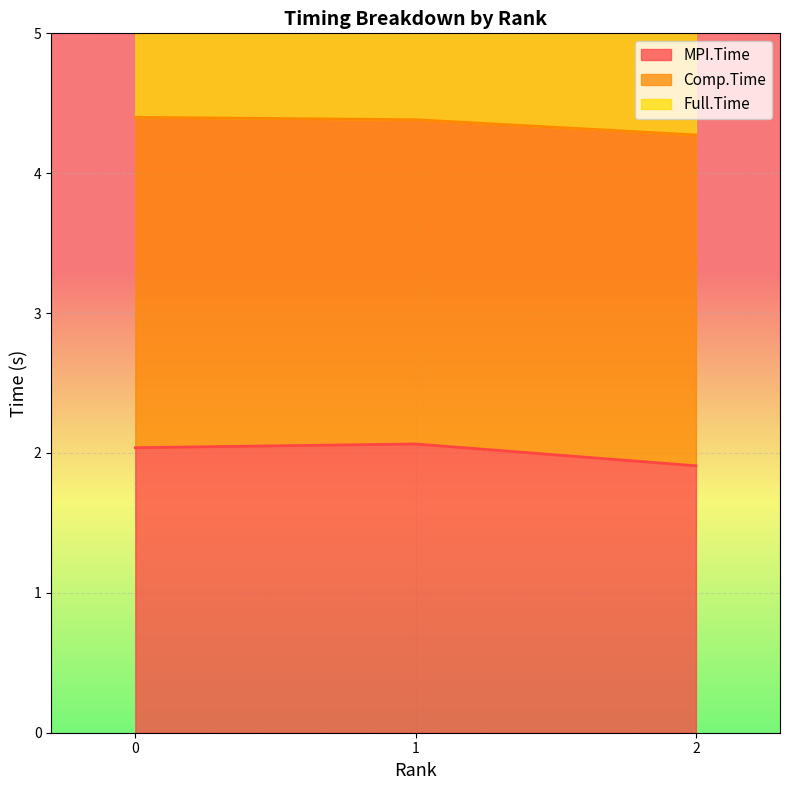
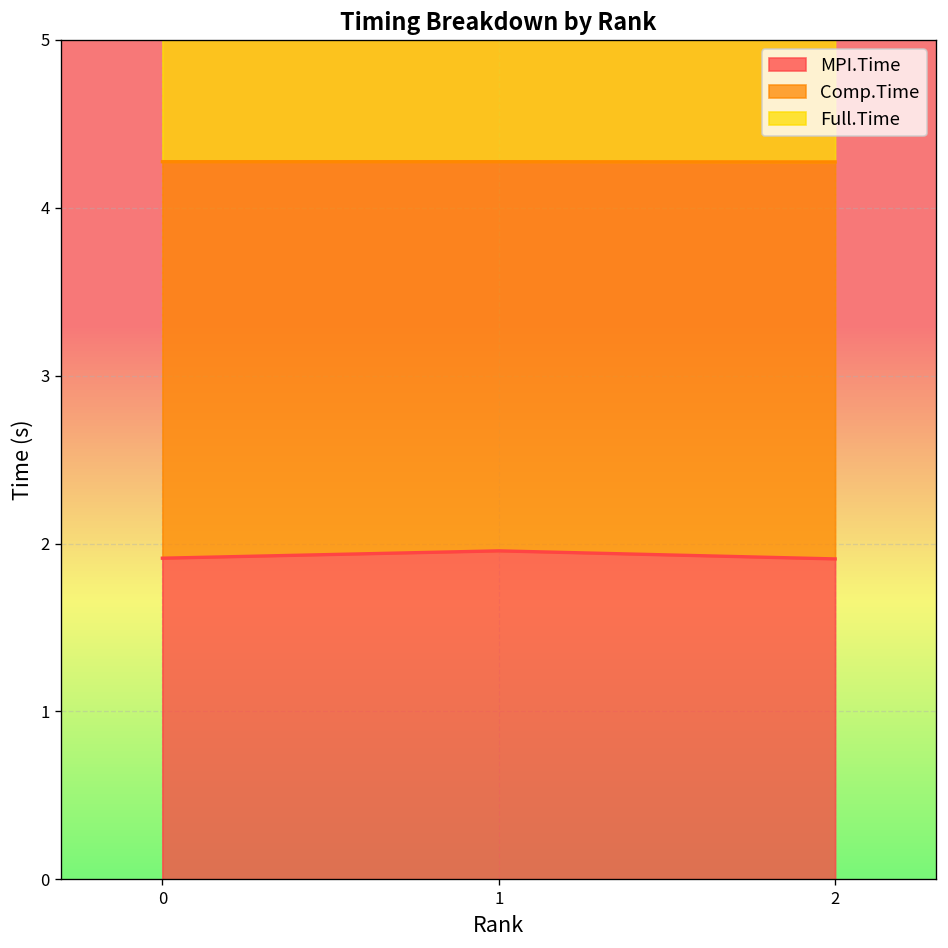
MPI.Time, 0: 2.04 -> 1.91
MPI.Time, 1: 2.06 -> 1.96
